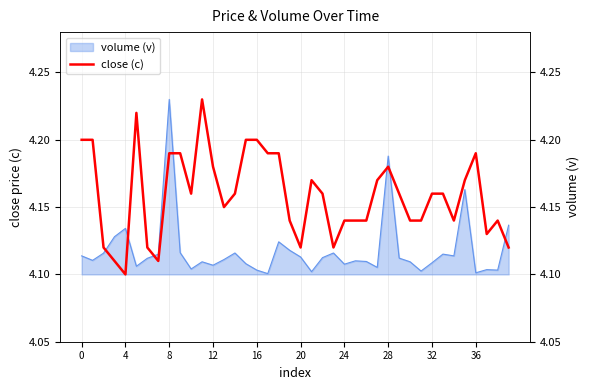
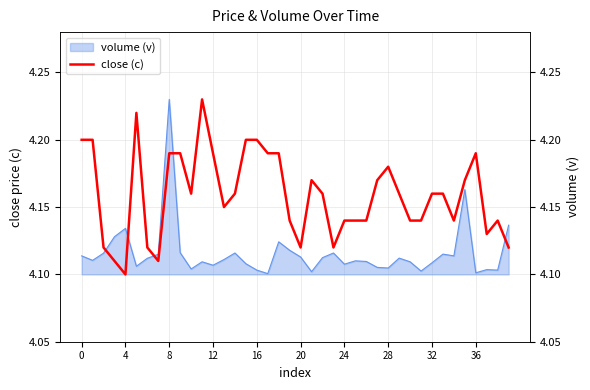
volume (v), 28: 4.188 -> 4.105
close (c), 12: 4.18 -> 4.19
